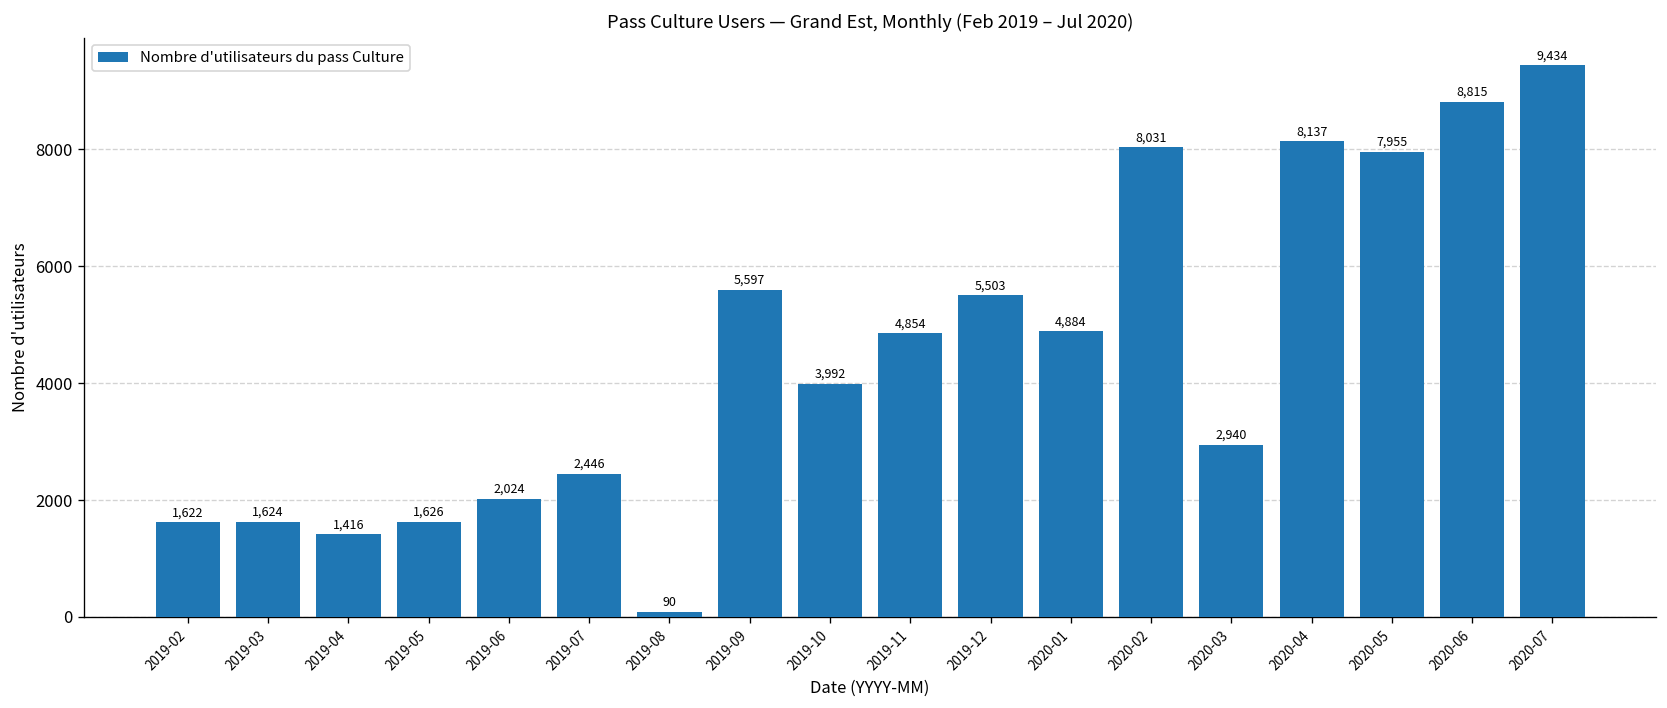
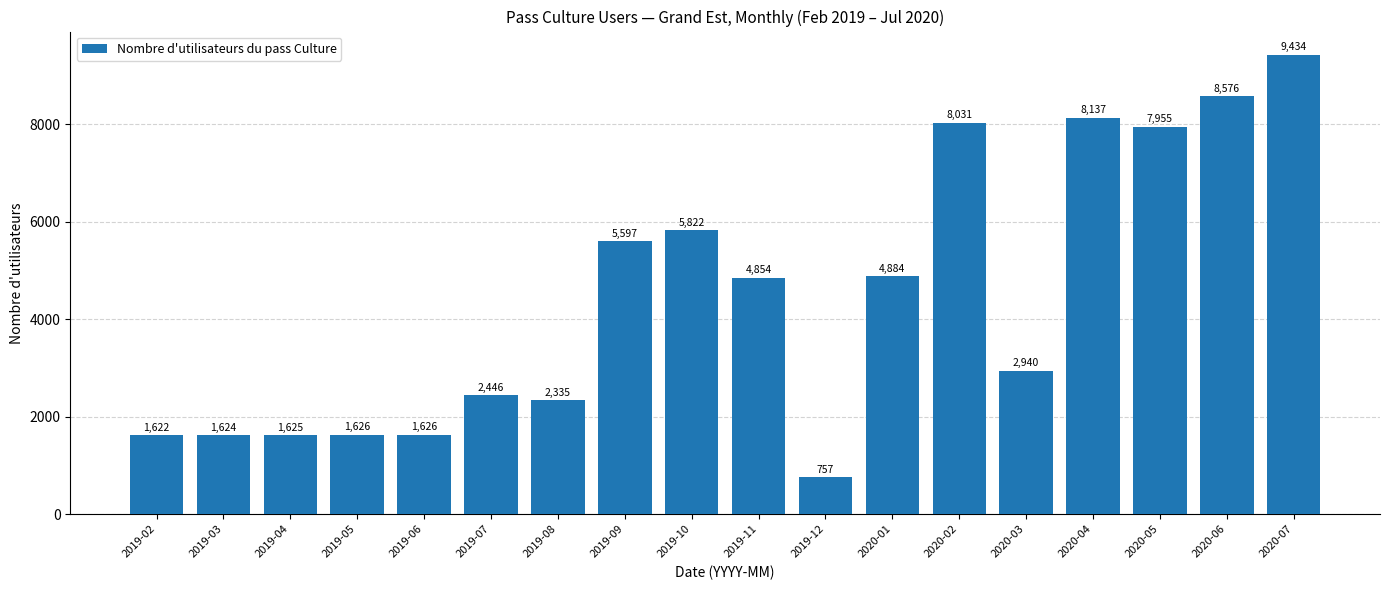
2019-04: 1,416 -> 1,625
2019-06: 2,024 -> 1,626
2019-08: 90 -> 2,335
2019-10: 3,992 -> 5,822
2019-12: 5,503 -> 757
2020-06: 8,815 -> 8,576
